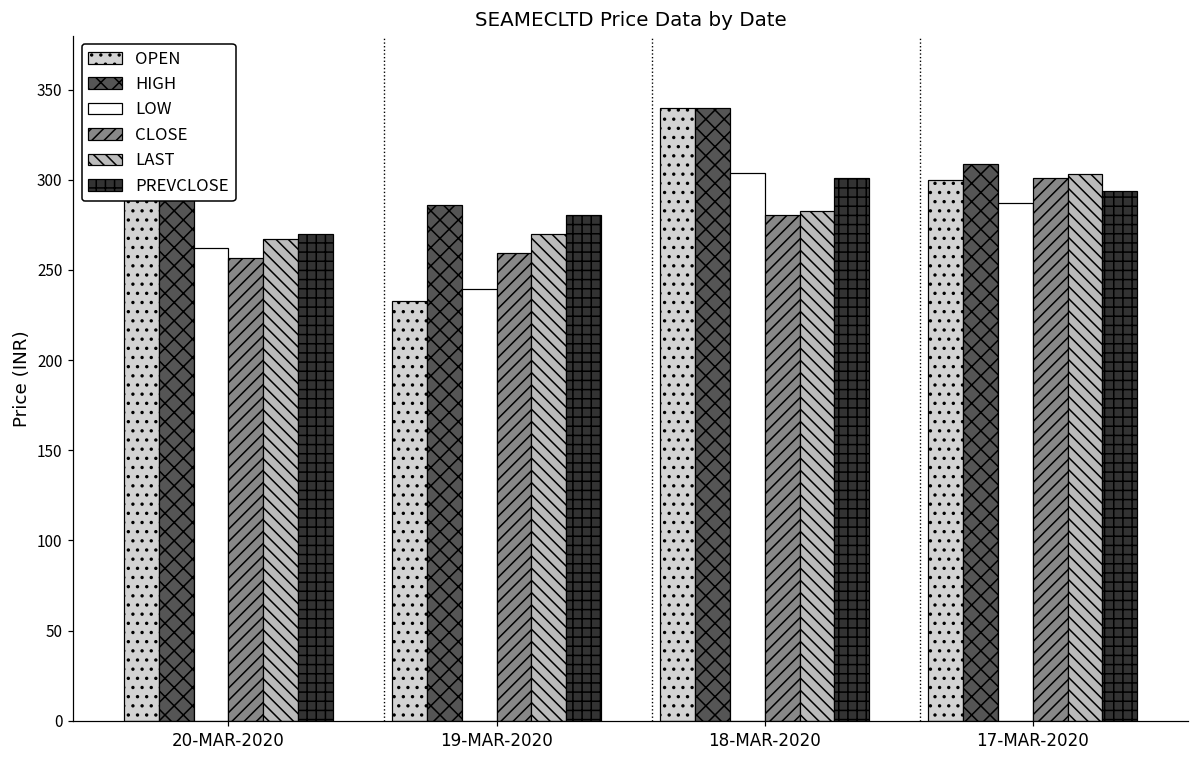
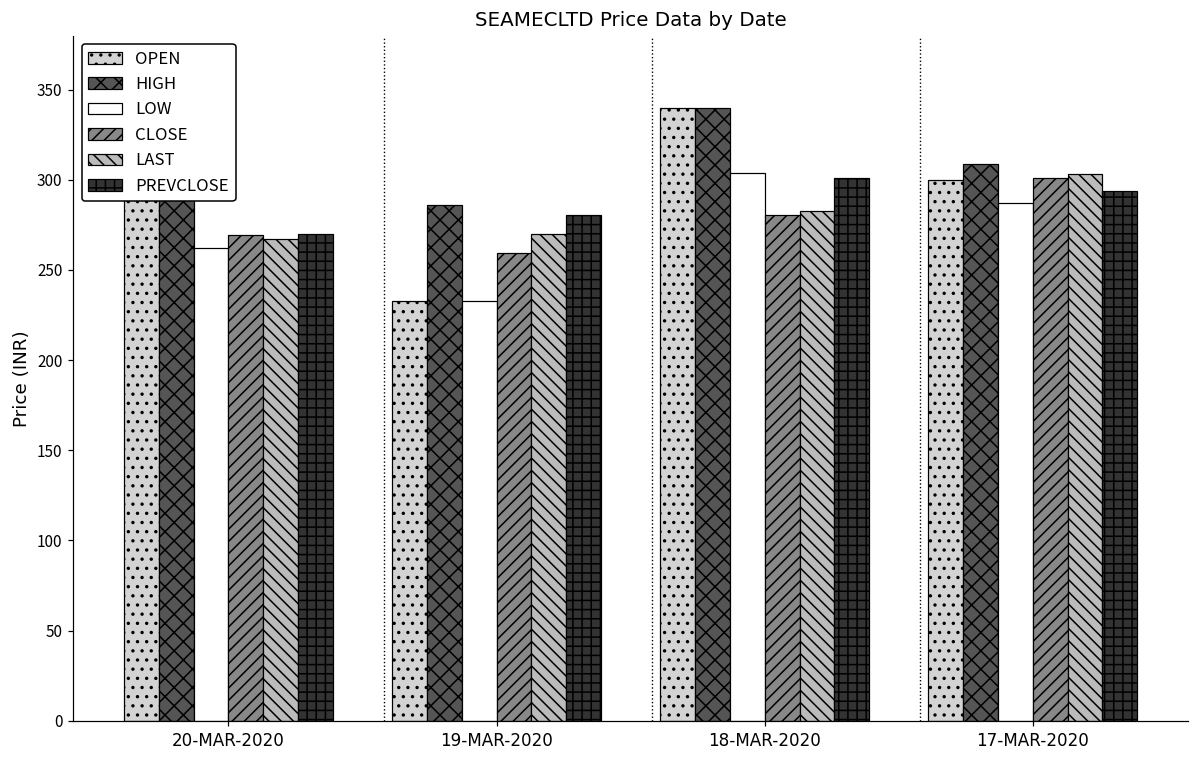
CLOSE, 20-MAR-2020: 257 -> 269
LOW, 19-MAR-2020: 240 -> 233
